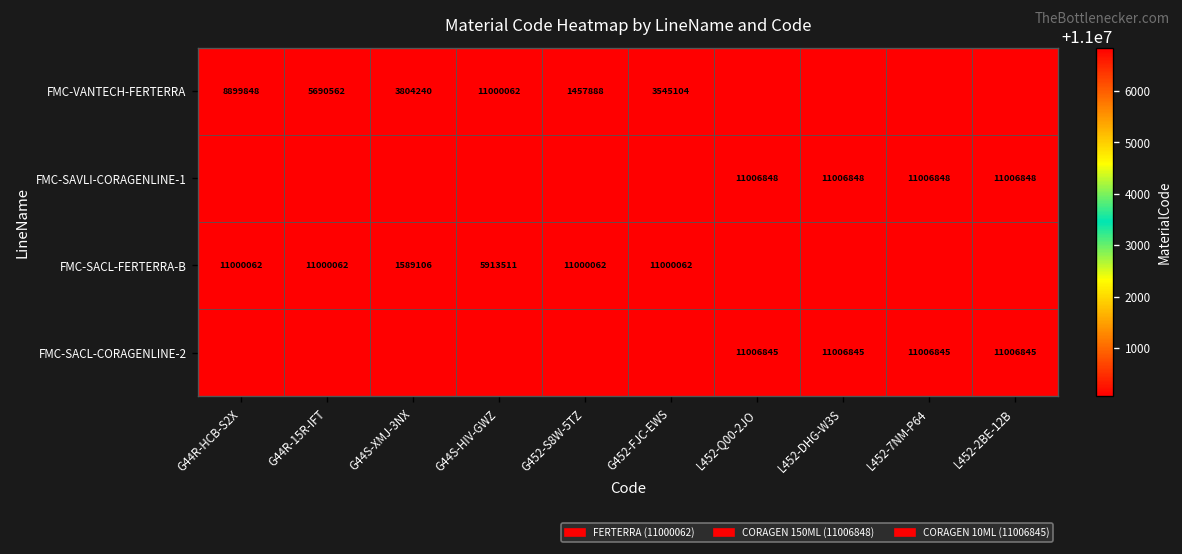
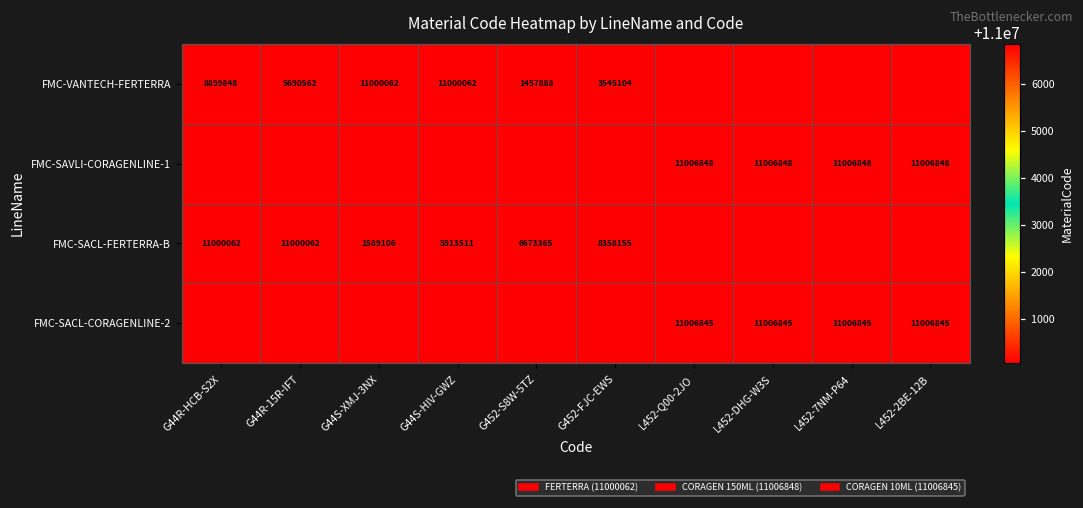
FMC-VANTECH-FERTERRA, G44S-XMJ-3NX: 3804240 -> 11000062
FMC-SACL-FERTERRA-B, G452-S8W-5TZ: 11000062 -> 6673365
FMC-SACL-FERTERRA-B, G452-FJC-EWS: 11000062 -> 8358155
